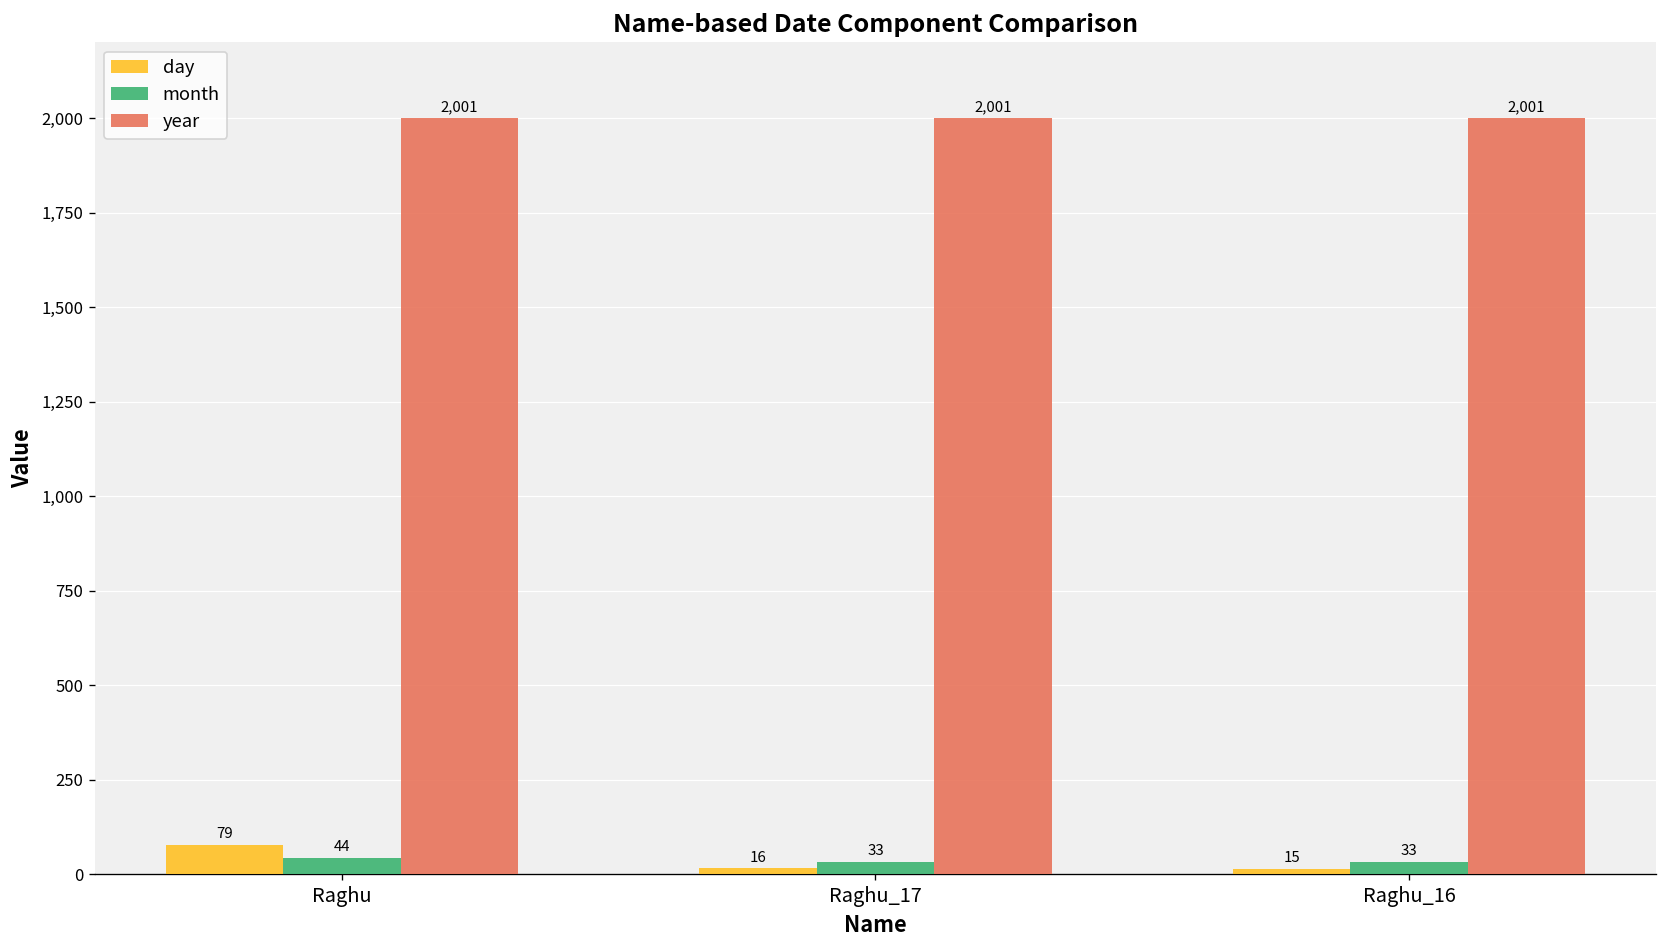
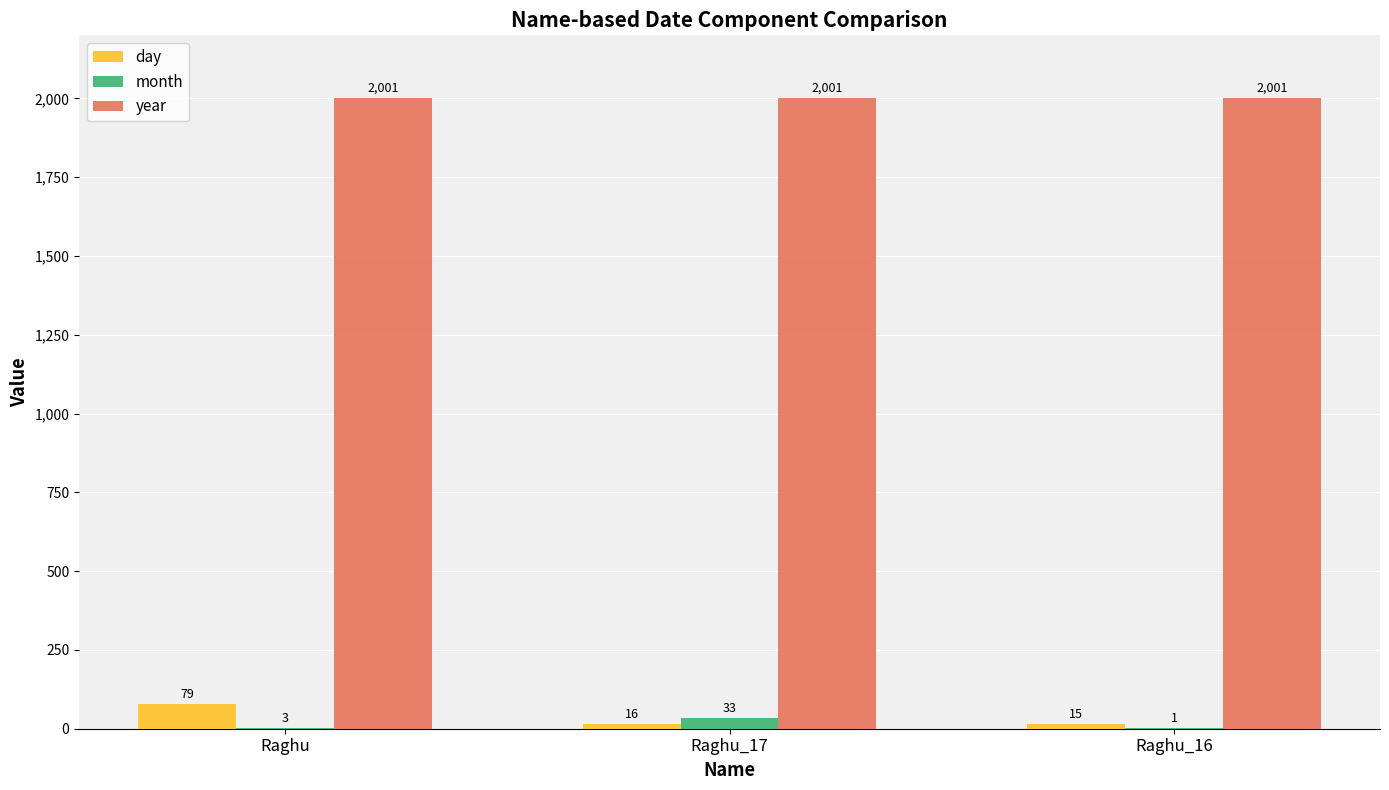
month, Raghu: 44 -> 3
month, Raghu_16: 33 -> 1
